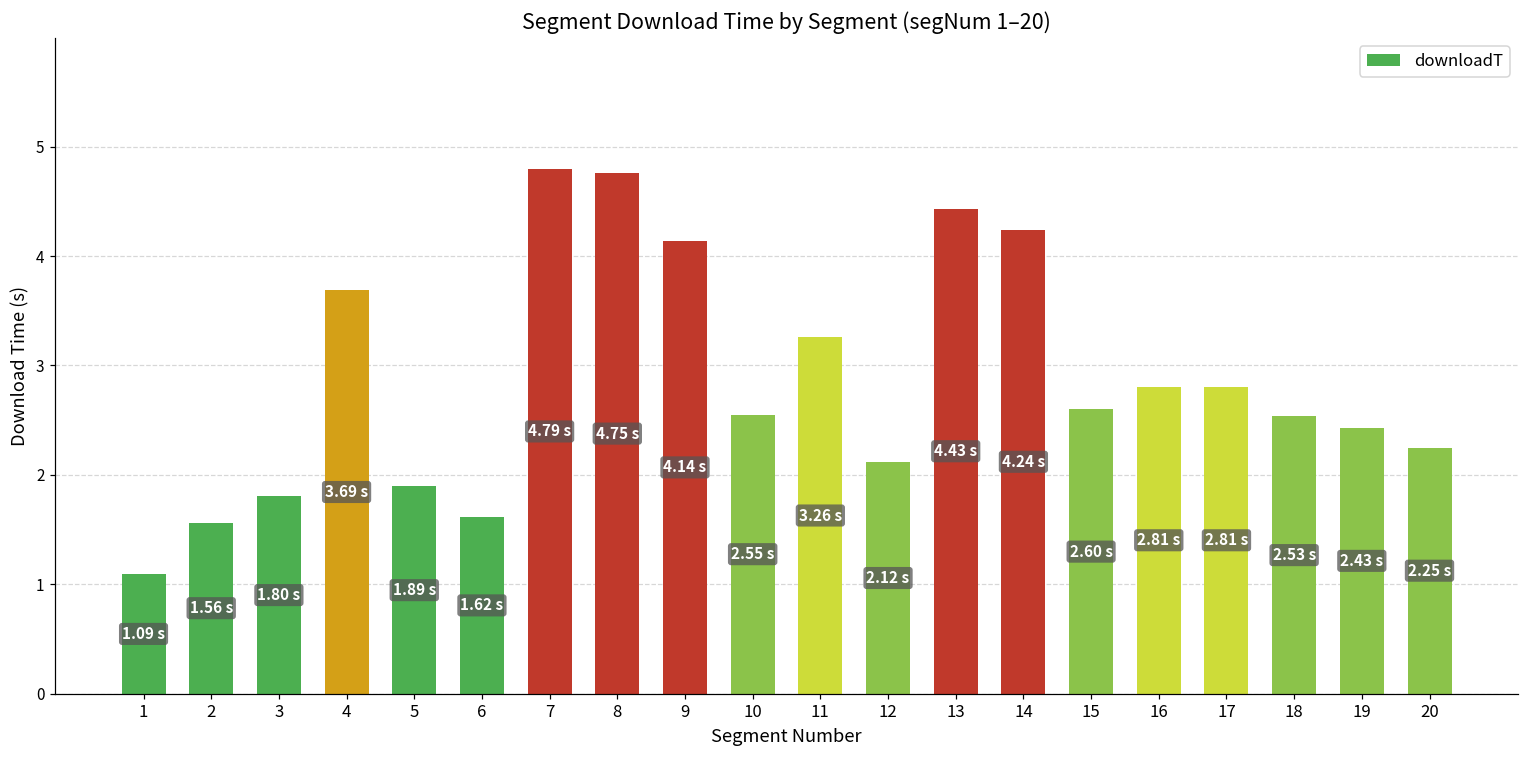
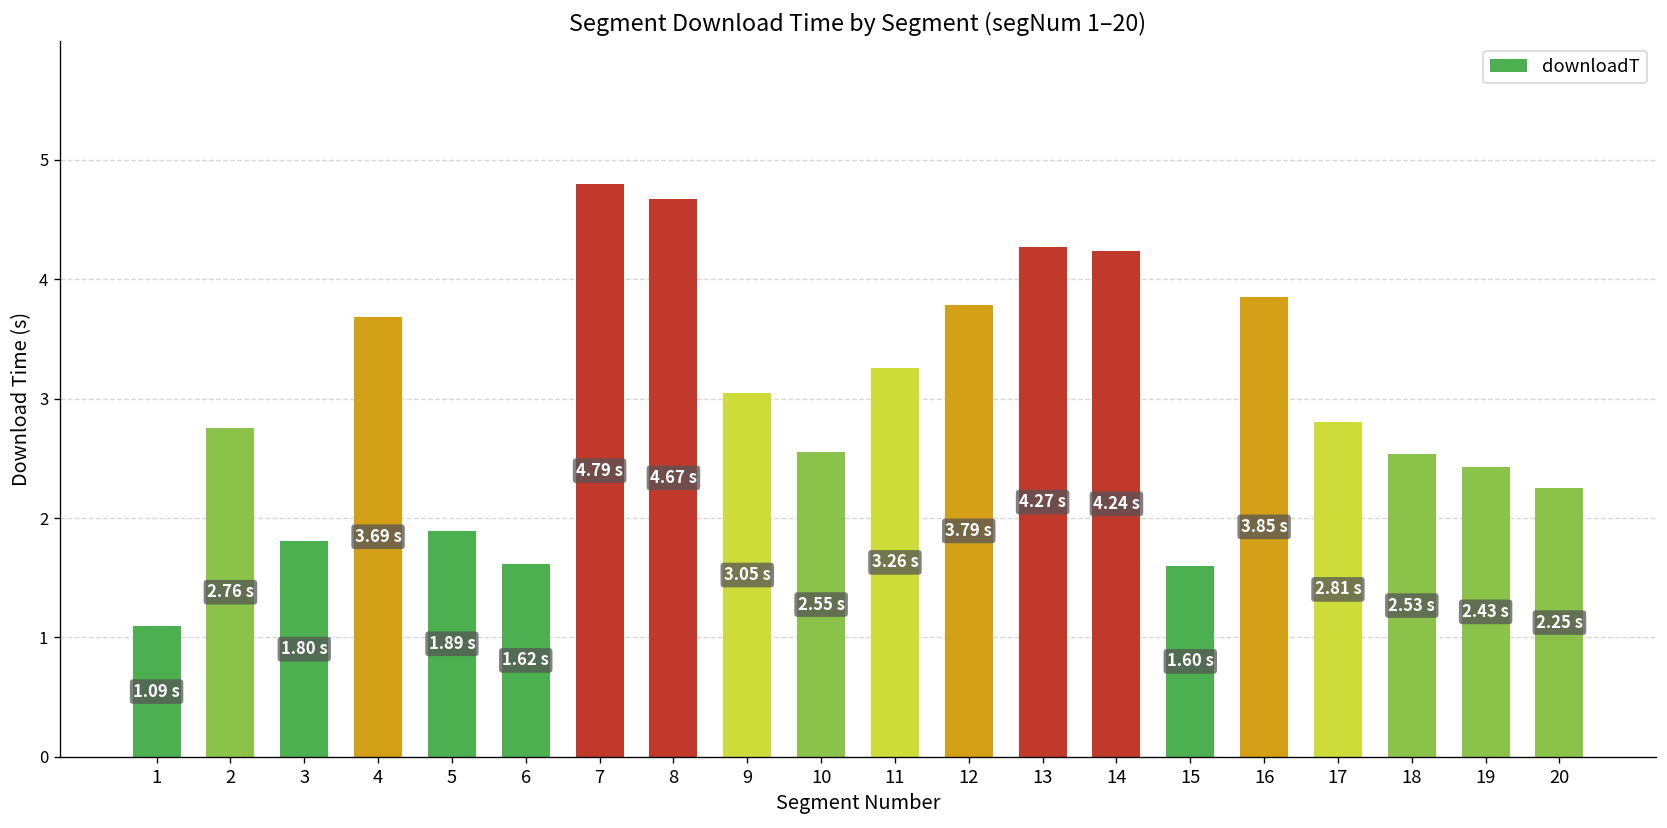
2: 1.56 -> 2.76
8: 4.75 -> 4.67
9: 4.14 -> 3.05
12: 2.12 -> 3.79
13: 4.43 -> 4.27
15: 2.60 -> 1.60
16: 2.81 -> 3.85
